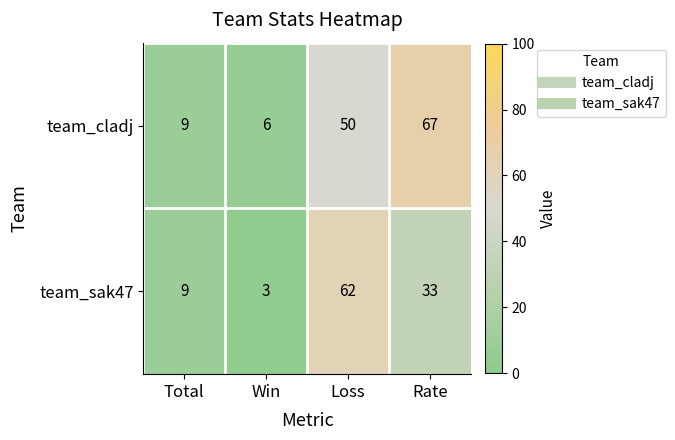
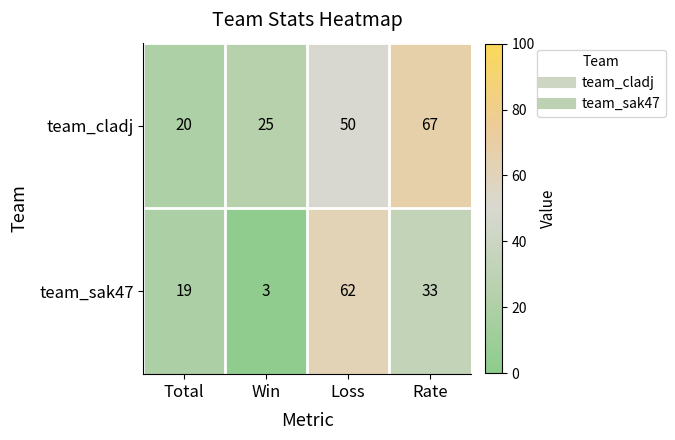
team_cladj, Total: 9 -> 20
team_cladj, Win: 6 -> 25
team_sak47, Total: 9 -> 19
